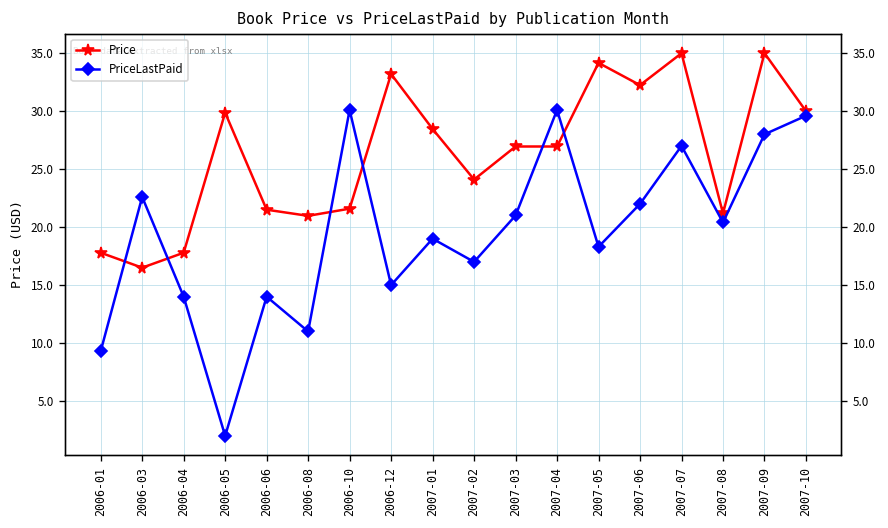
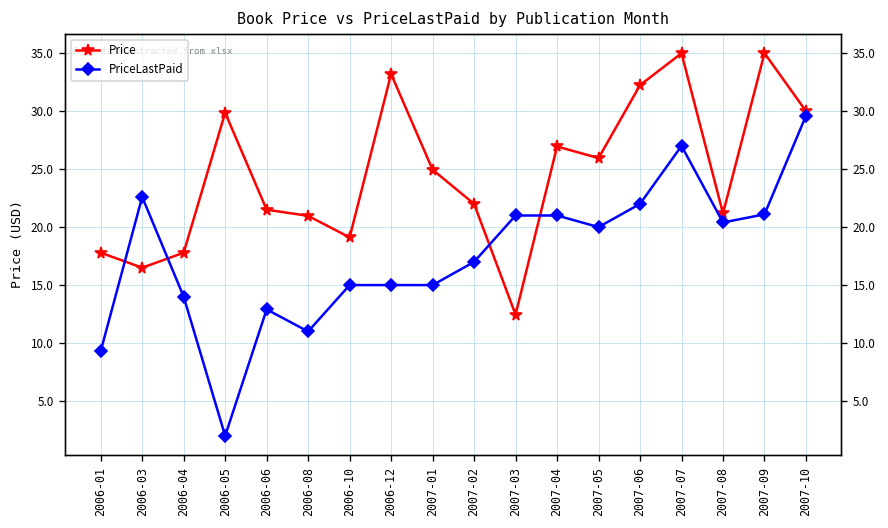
PriceLastPaid, 2006-06: 14 -> 13
Price, 2006-10: 22 -> 19
PriceLastPaid, 2006-10: 30 -> 15
Price, 2007-01: 28 -> 25
PriceLastPaid, 2007-01: 19 -> 15
Price, 2007-02: 24 -> 22
Price, 2007-03: 27 -> 12
PriceLastPaid, 2007-04: 30 -> 21
Price, 2007-05: 34 -> 26
PriceLastPaid, 2007-05: 18 -> 20
PriceLastPaid, 2007-09: 28 -> 21
